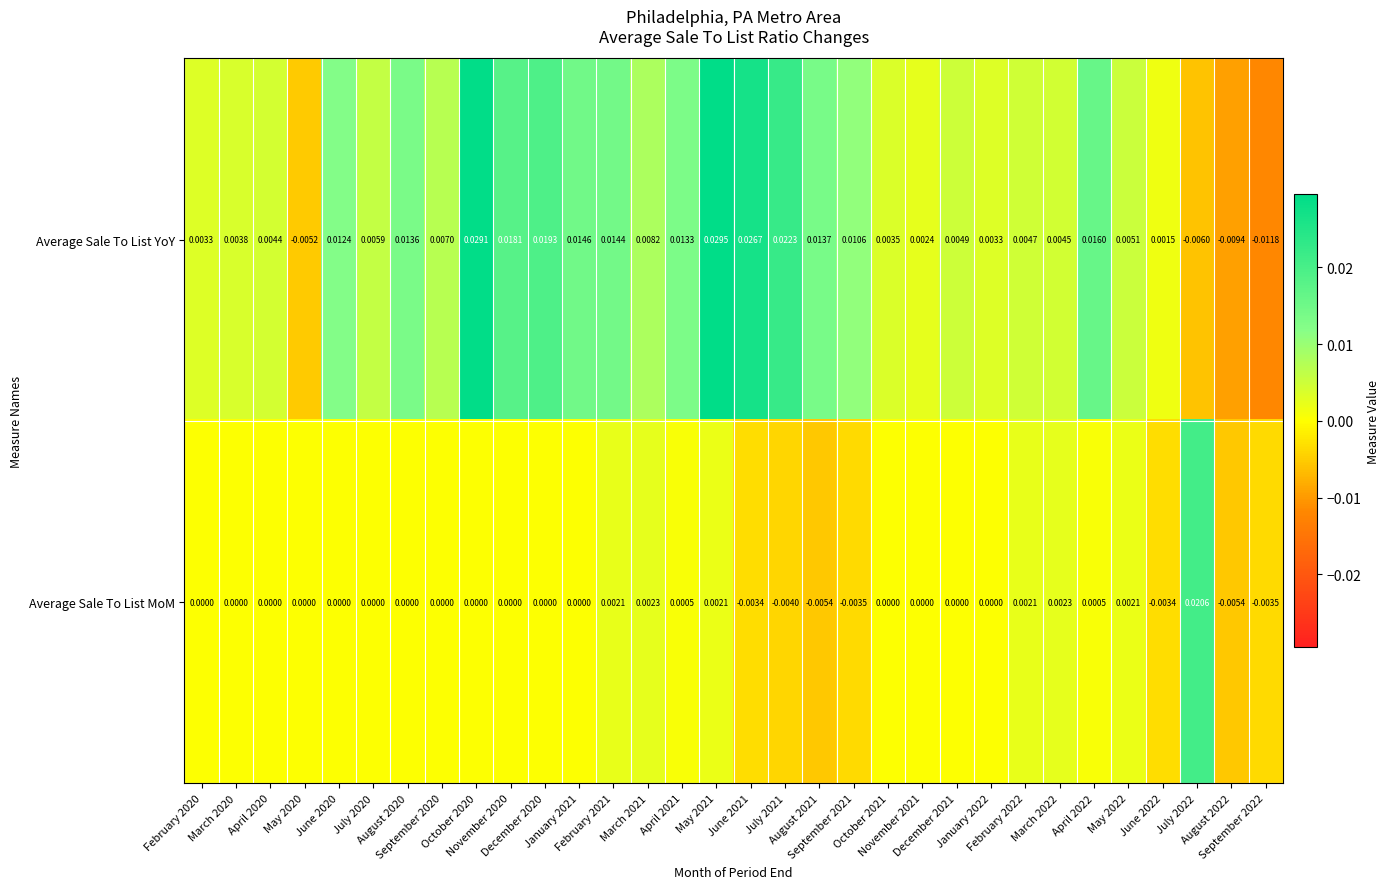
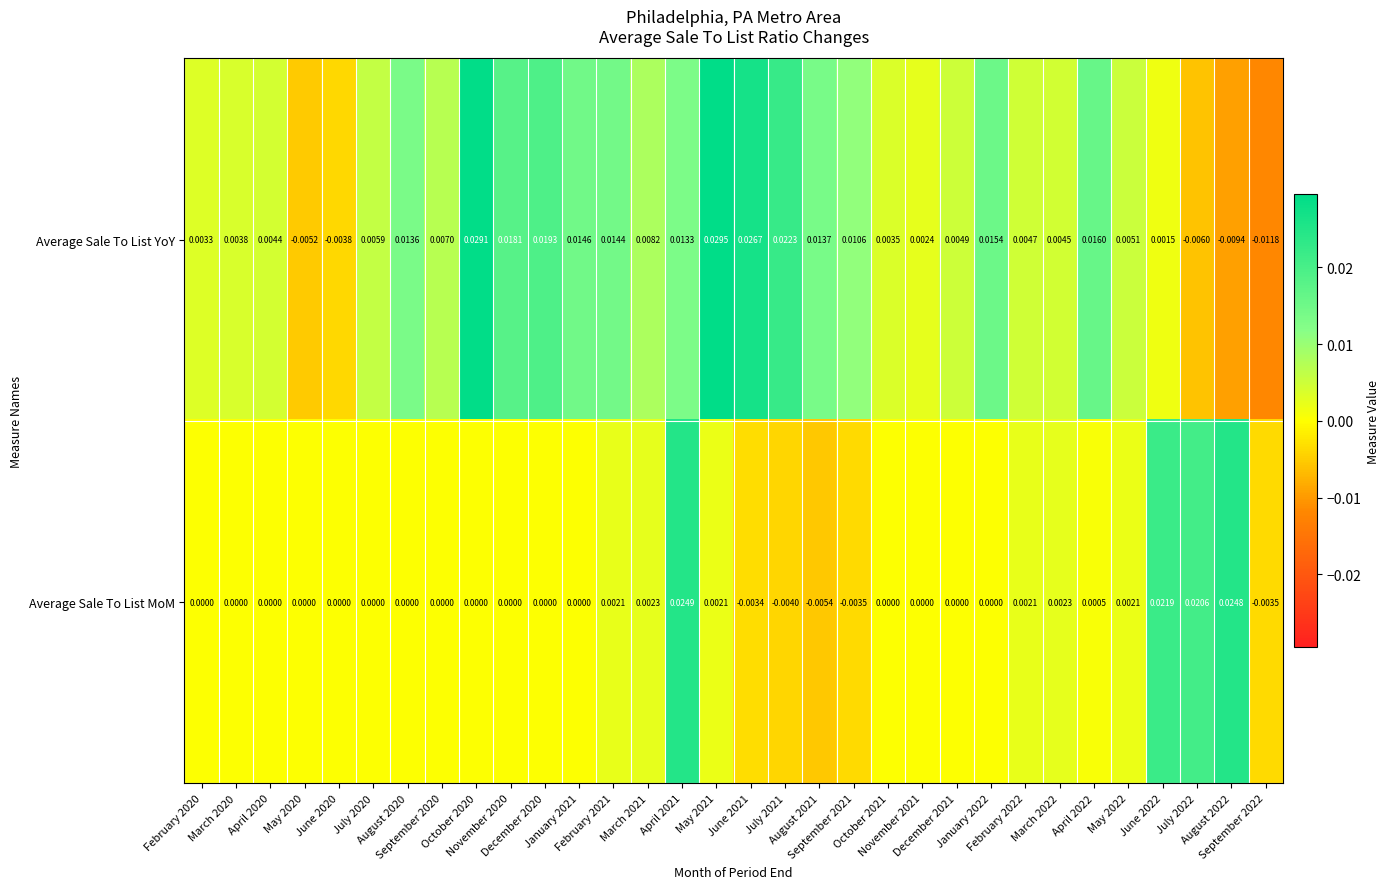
Average Sale To List YoY, June 2020: 0.0124 -> -0.0038
Average Sale To List YoY, January 2022: 0.0033 -> 0.0154
Average Sale To List MoM, April 2021: 0.0005 -> 0.0249
Average Sale To List MoM, June 2022: -0.0034 -> 0.0219
Average Sale To List MoM, August 2022: -0.0054 -> 0.0248
